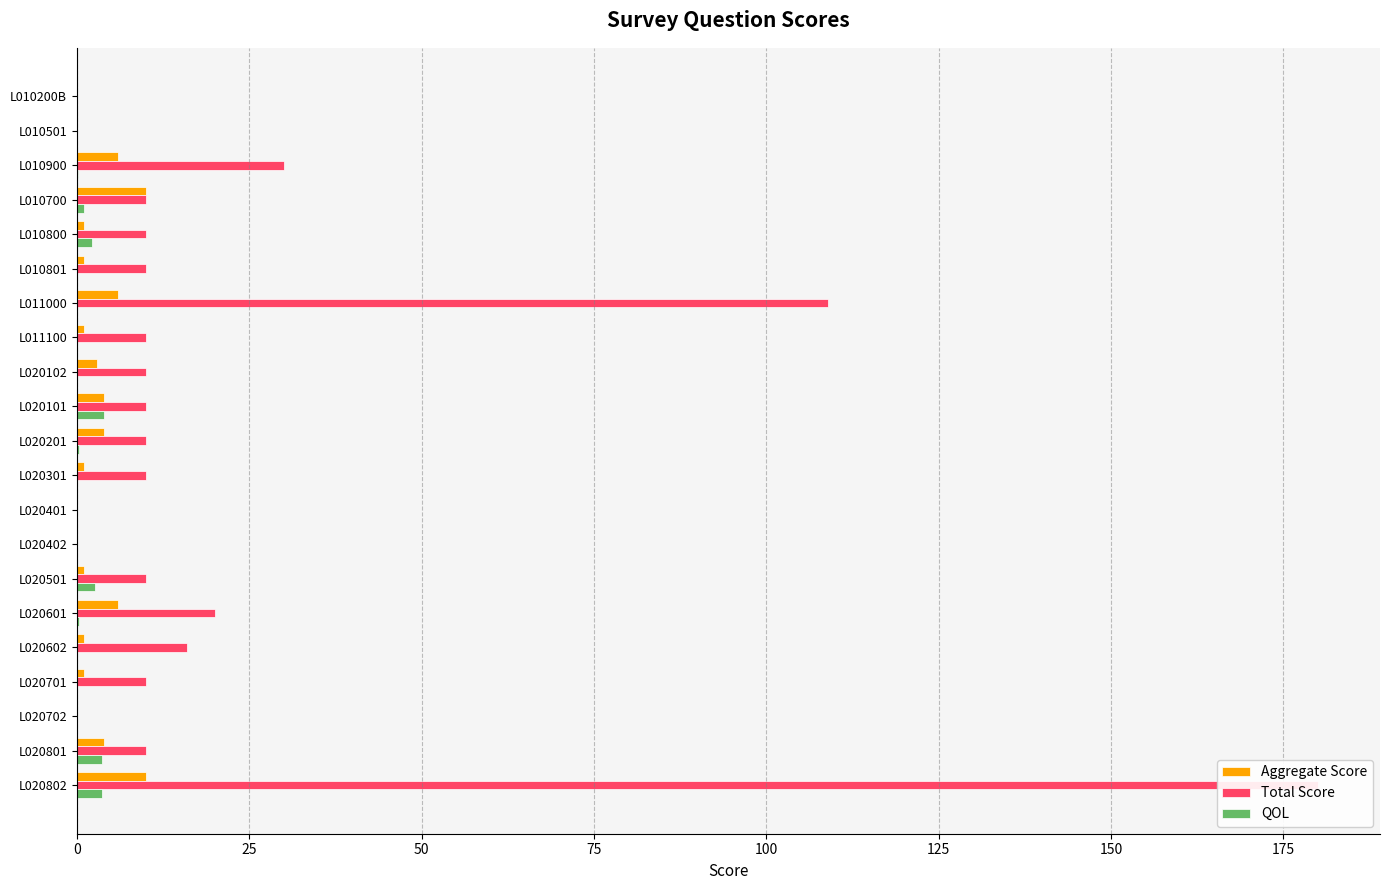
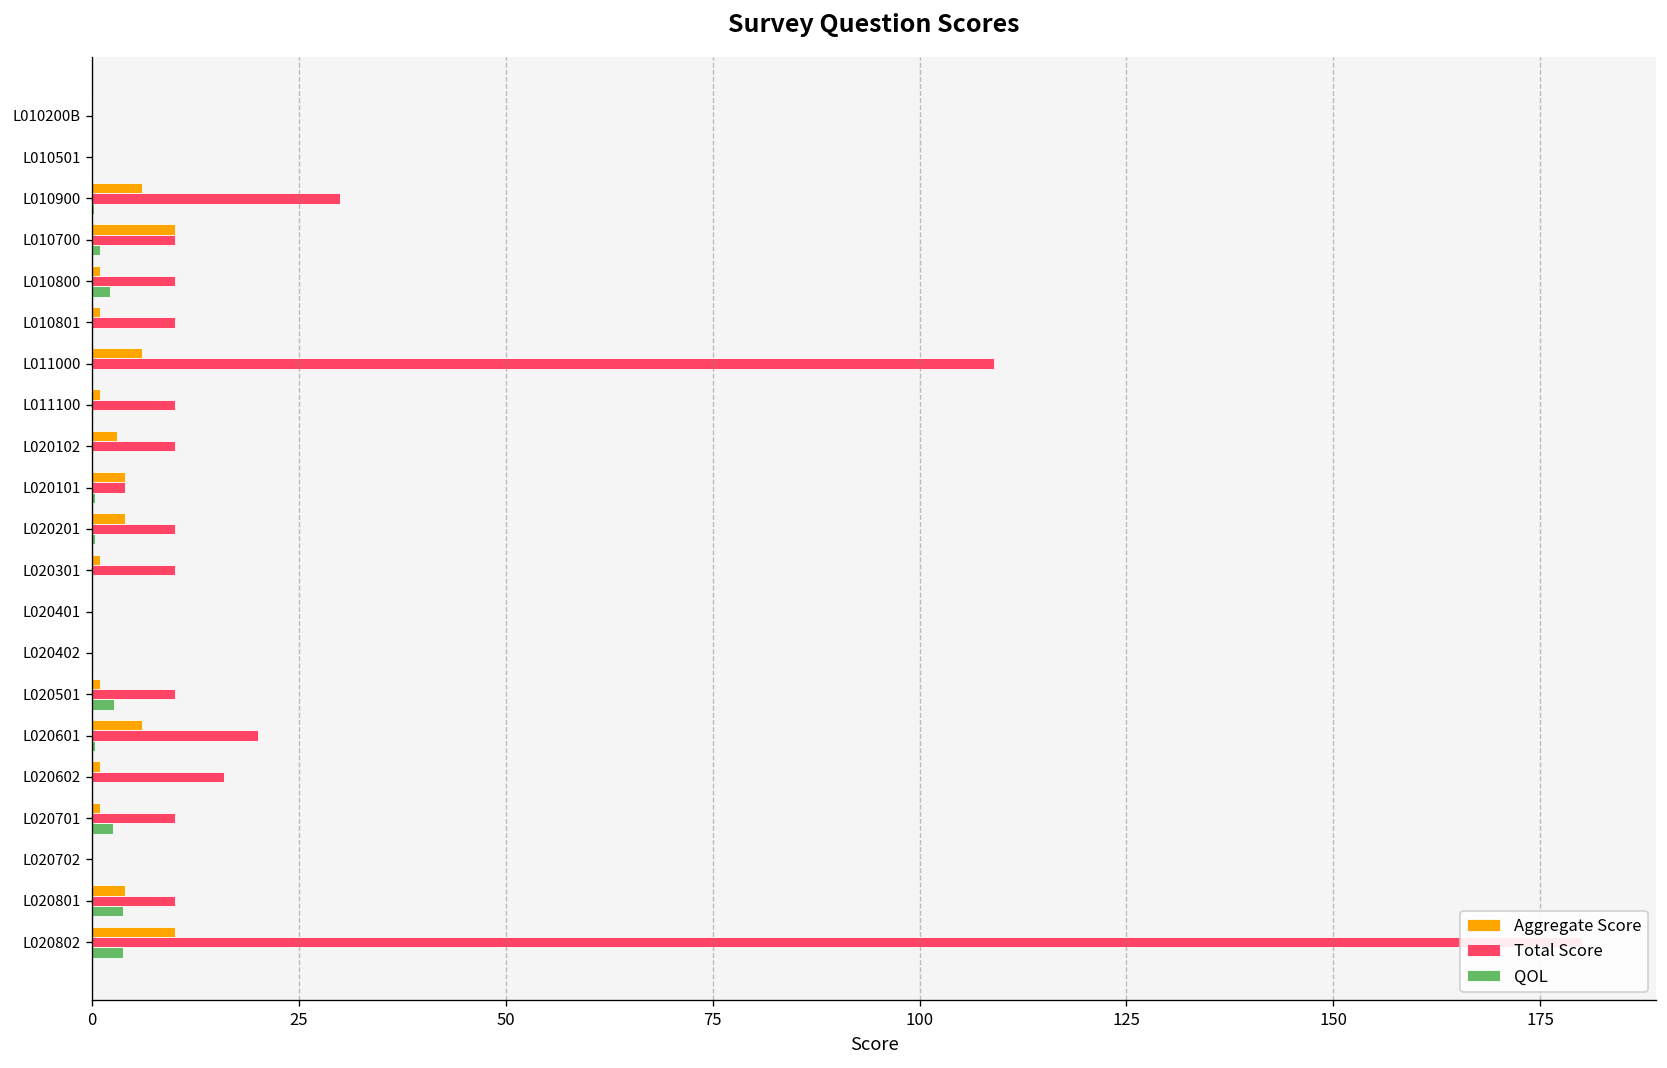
Total Score, L020101: 10 -> 4
QOL, L020101: 4 -> 0
QOL, L020701: 0 -> 3
